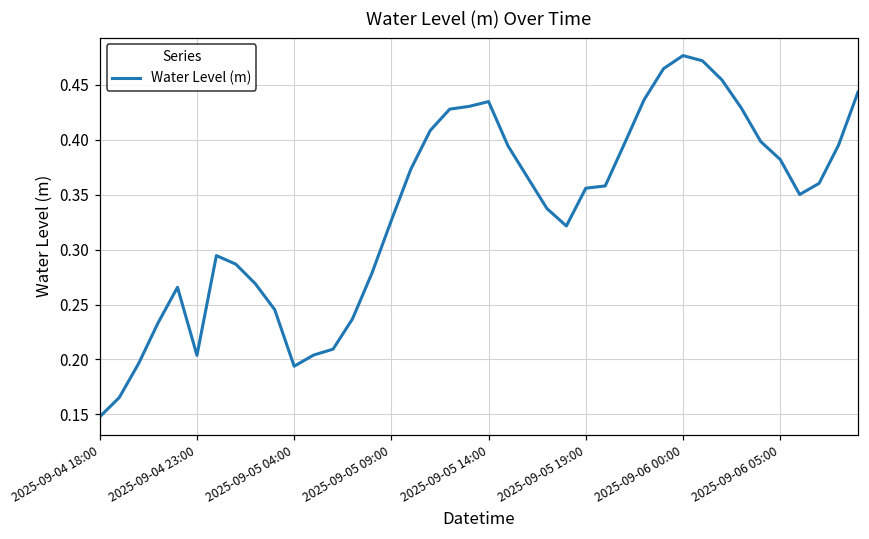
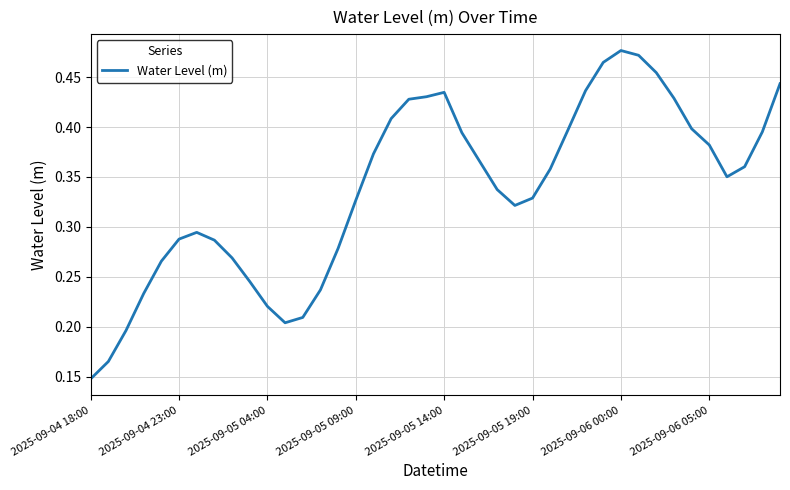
2025-09-04 23:00: 0.20 -> 0.29
2025-09-05 04:00: 0.19 -> 0.22
2025-09-05 19:00: 0.36 -> 0.33
